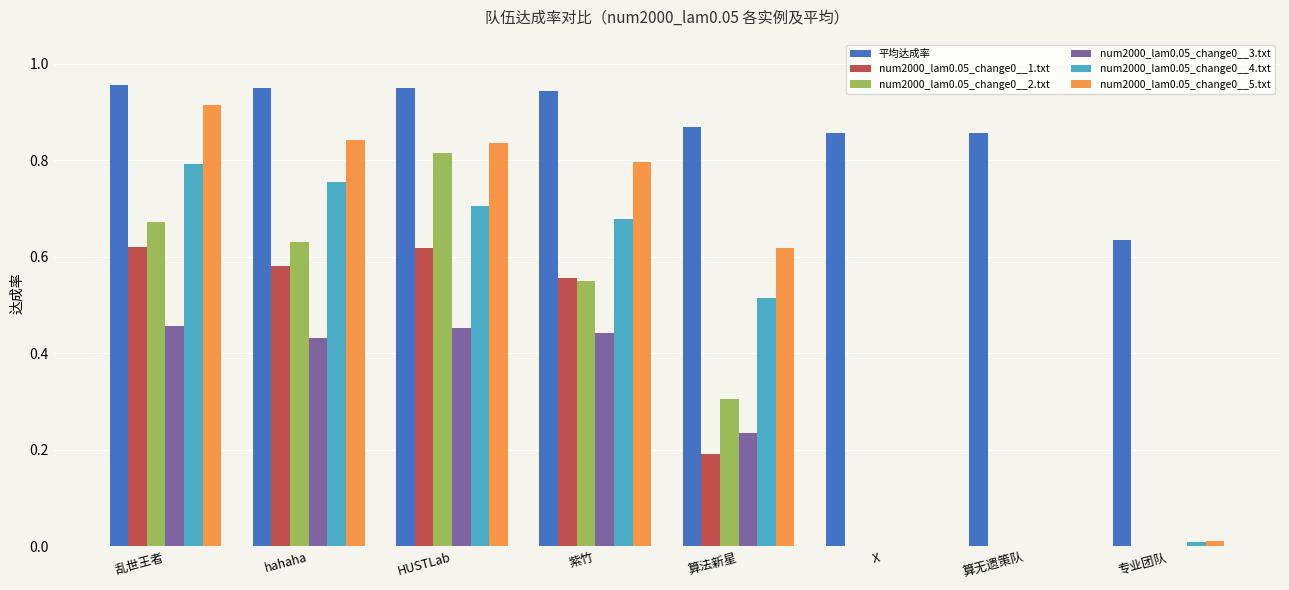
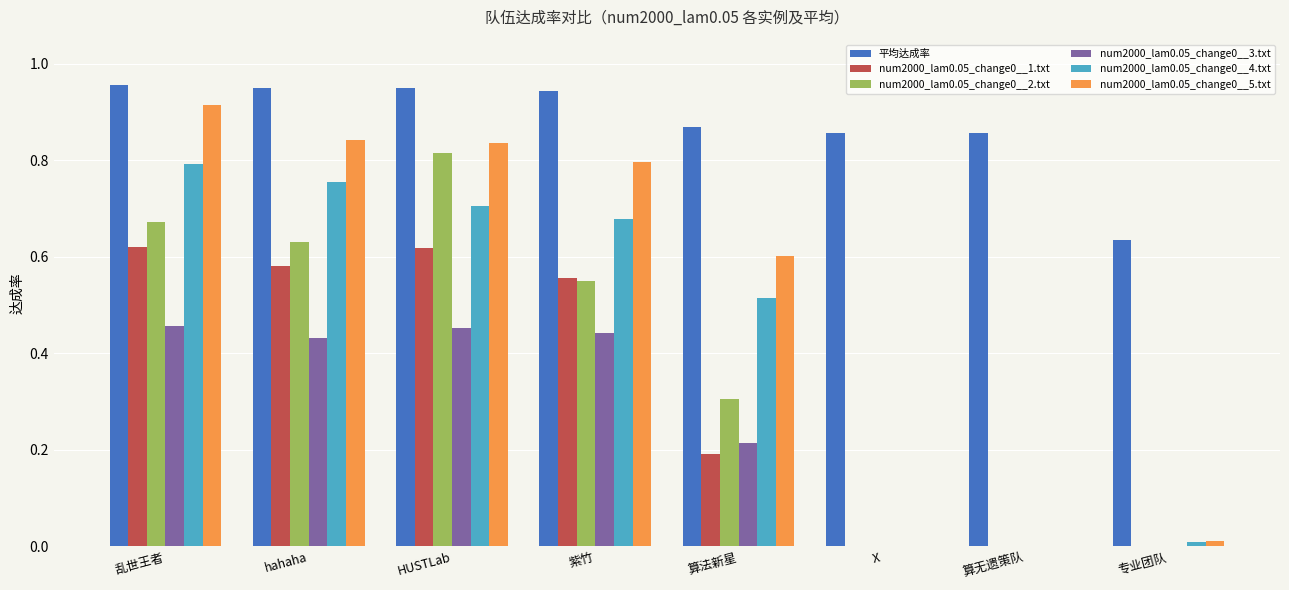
num2000_lam0.05_change0__3.txt, 算法新星: 0.24 -> 0.21
num2000_lam0.05_change0__5.txt, 算法新星: 0.62 -> 0.60
